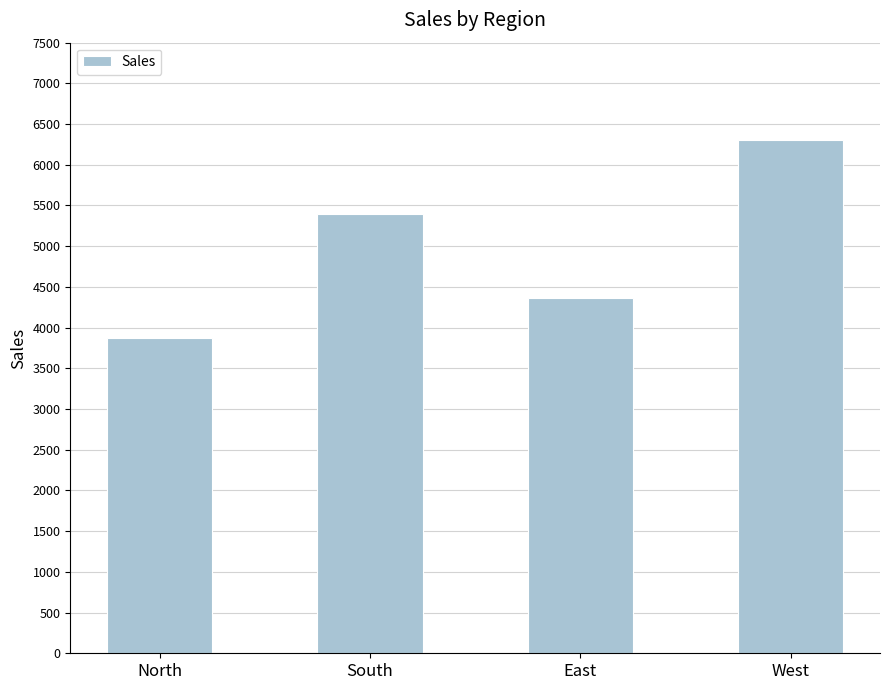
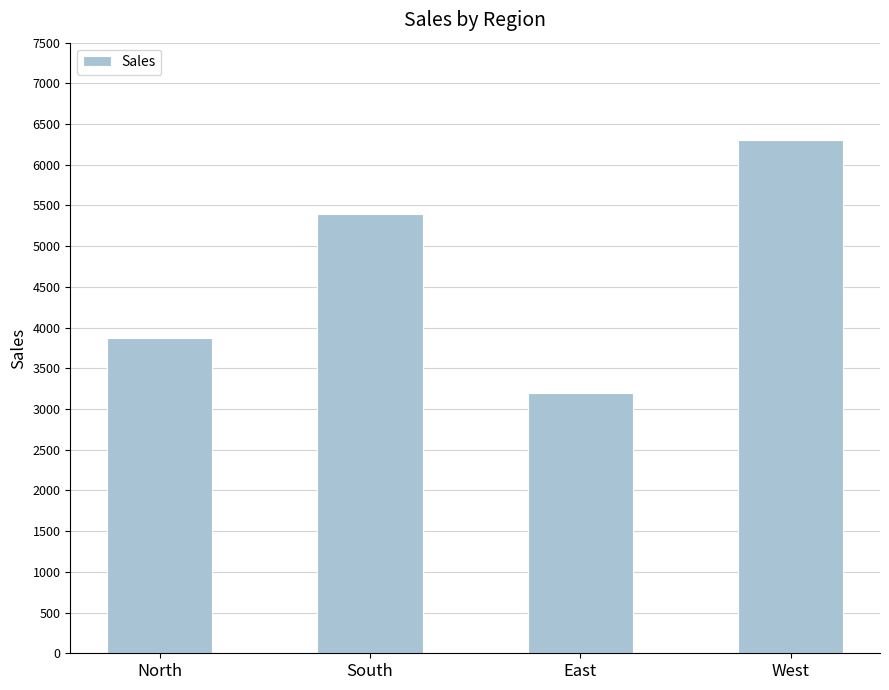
East: 4400 -> 3200
